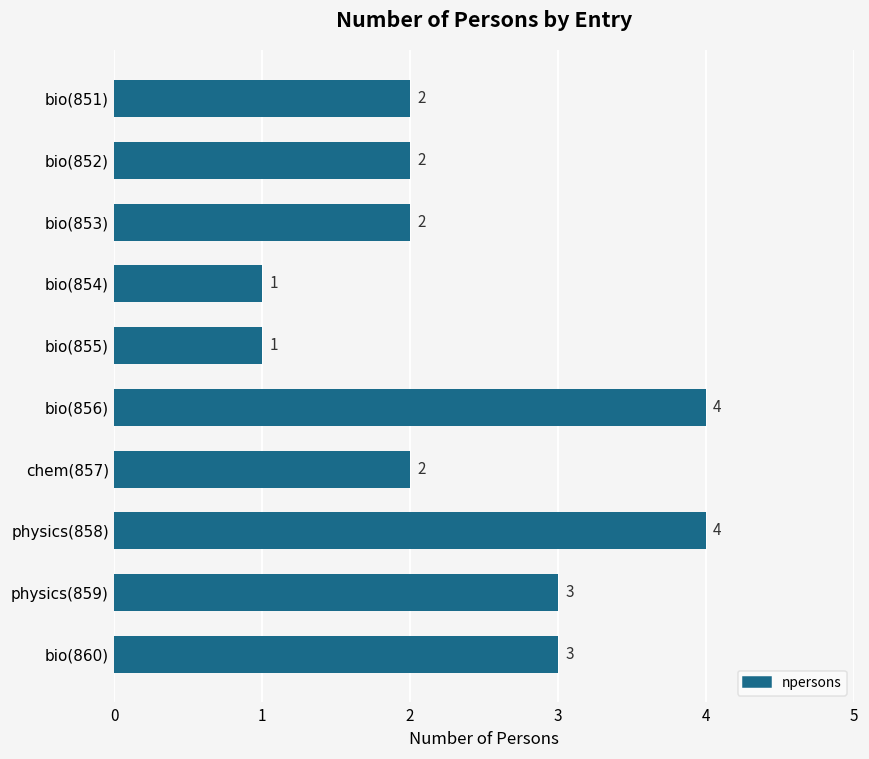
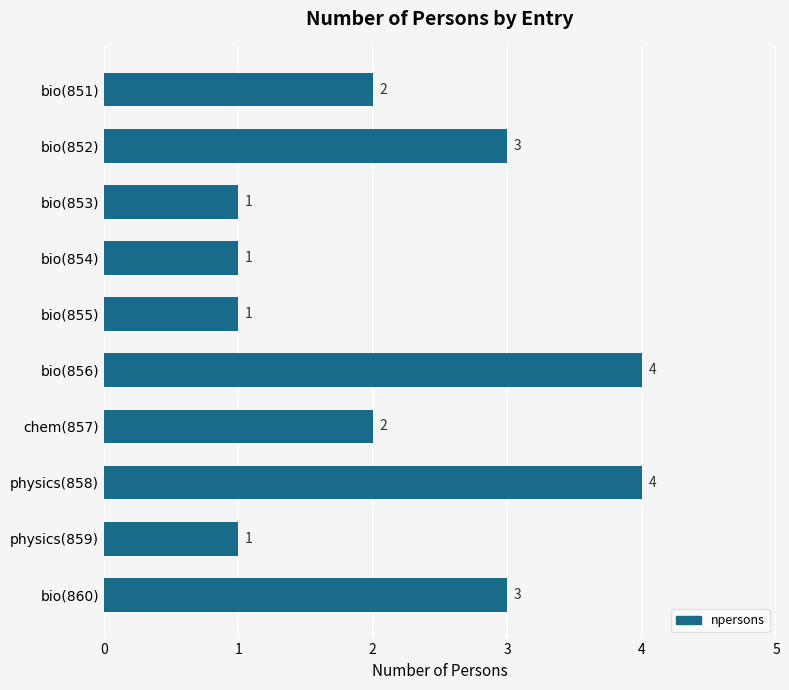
bio(852): 2 -> 3
bio(853): 2 -> 1
physics(859): 3 -> 1
